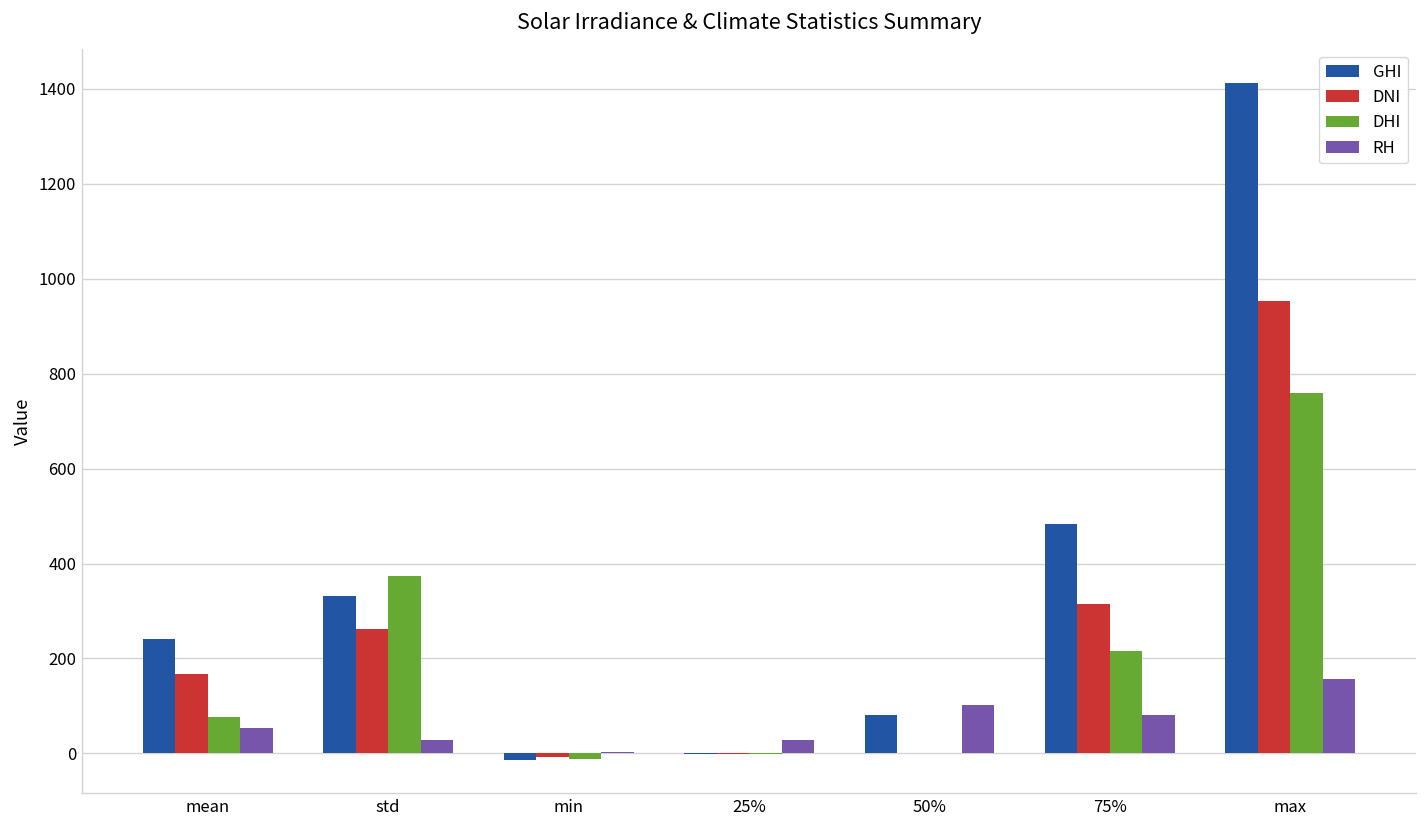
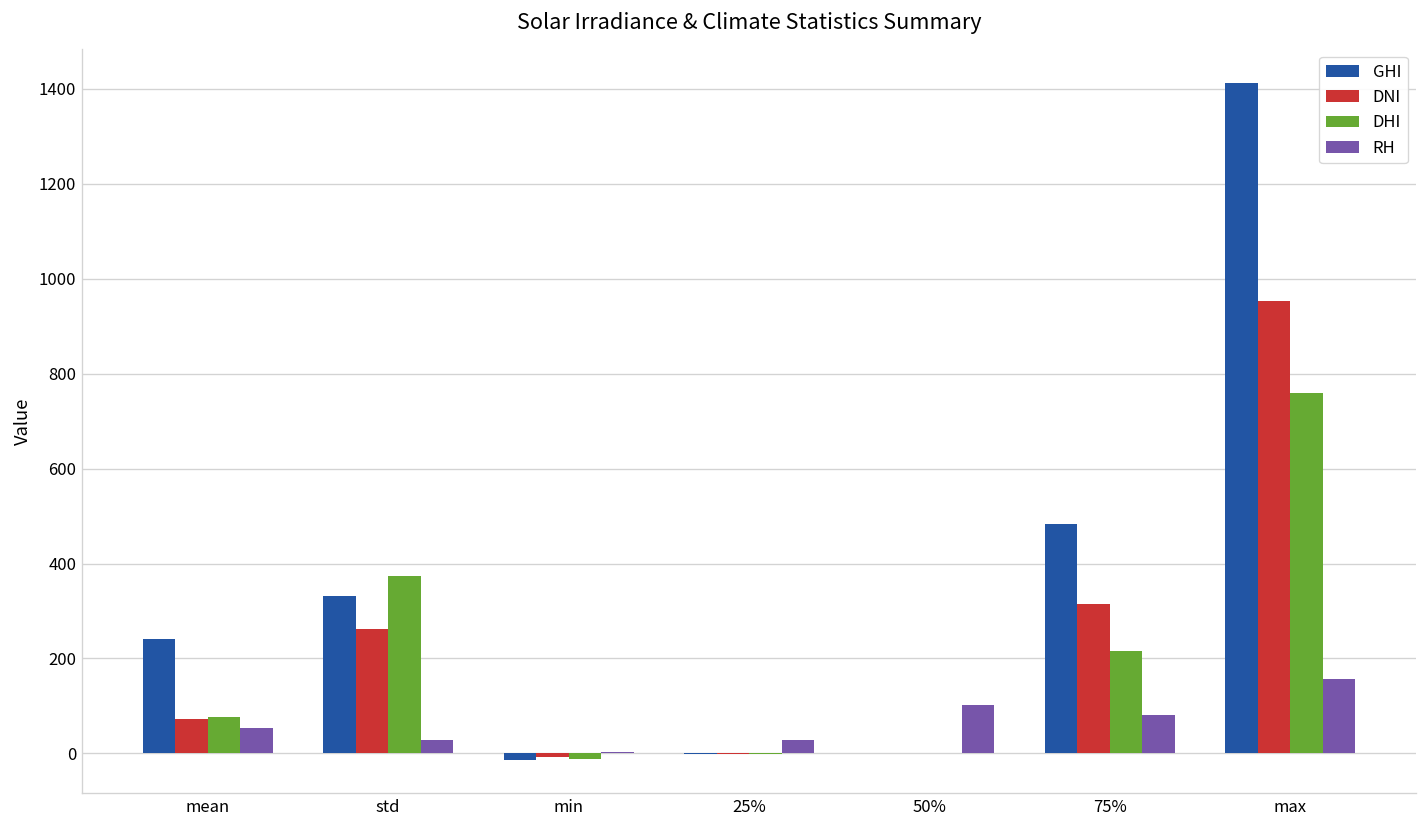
DNI, mean: 170 -> 70
GHI, 50%: 80 -> 0
